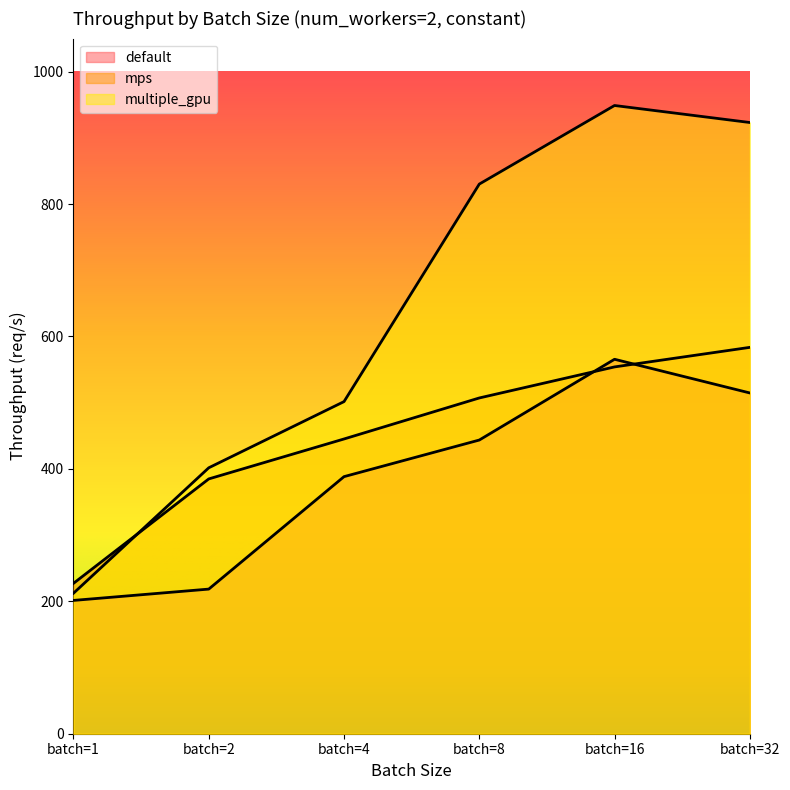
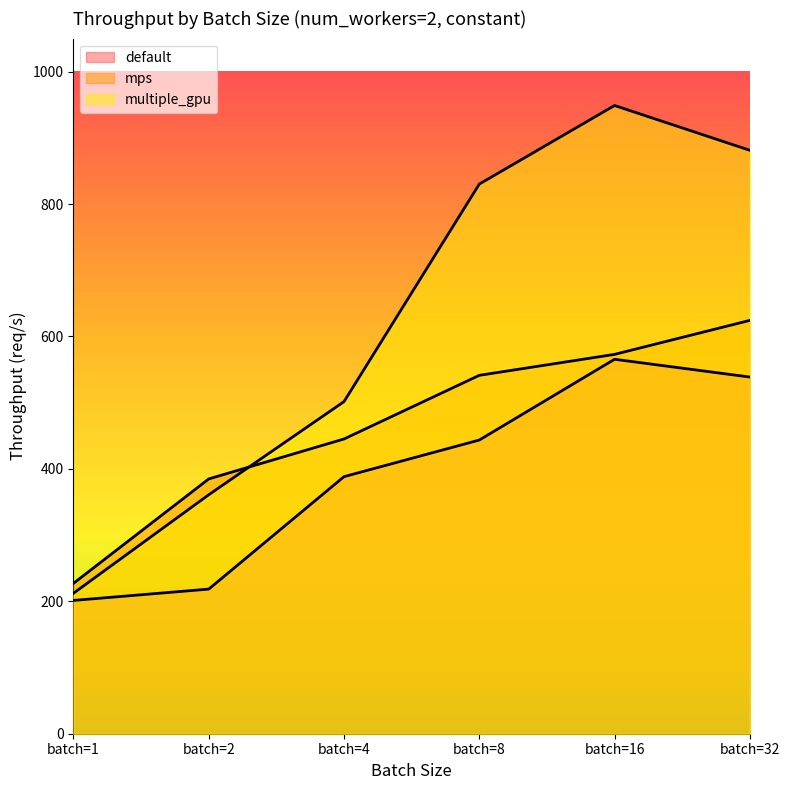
multiple_gpu, batch=2: 400 -> 360
mps, batch=8: 510 -> 540
mps, batch=16: 550 -> 570
default, batch=32: 510 -> 540
mps, batch=32: 580 -> 620
multiple_gpu, batch=32: 920 -> 880
